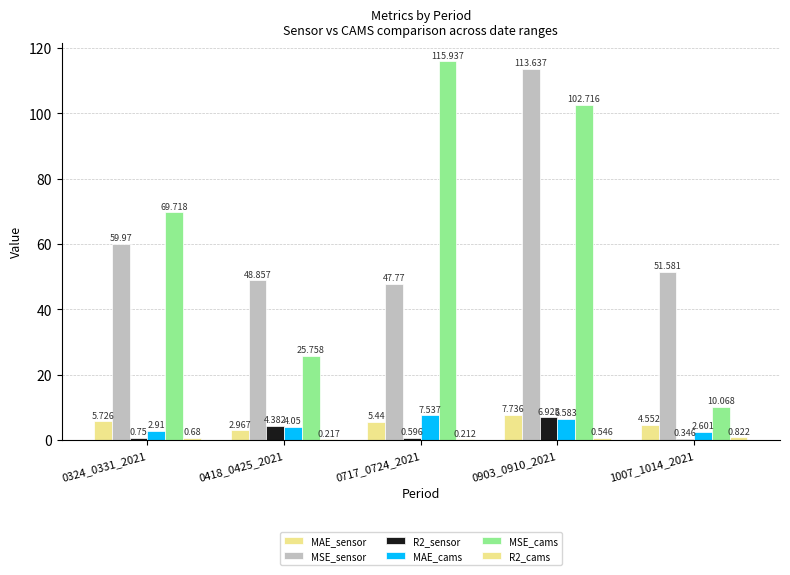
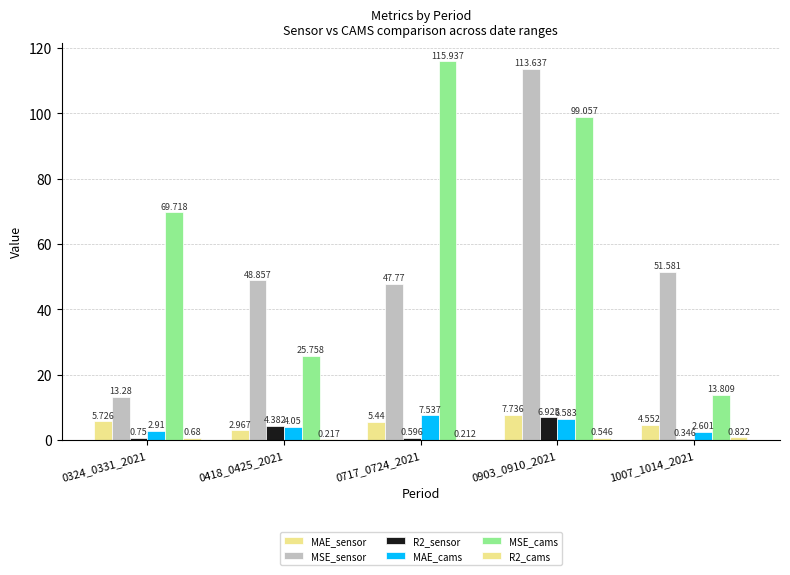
MSE_sensor, 0324_0331_2021: 59.97 -> 13.28
MSE_cams, 0903_0910_2021: 102.716 -> 99.057
MSE_cams, 1007_1014_2021: 10.068 -> 13.809
